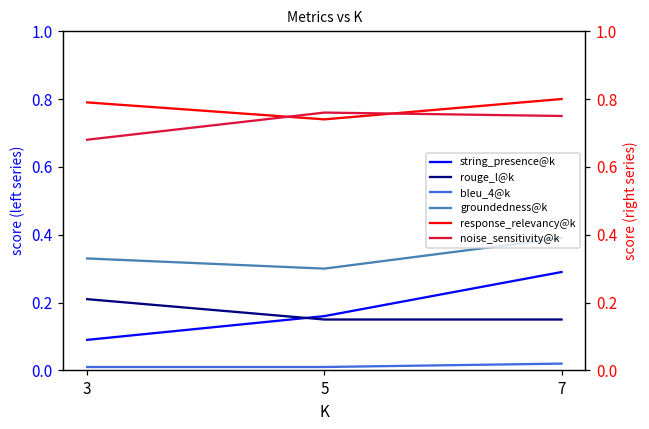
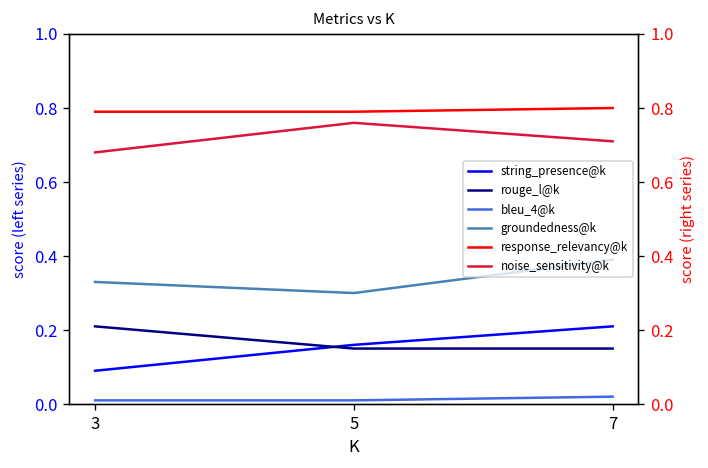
string_presence@k, 7: 0.29 -> 0.21
response_relevancy@k, 5: 0.74 -> 0.79
noise_sensitivity@k, 7: 0.75 -> 0.71
